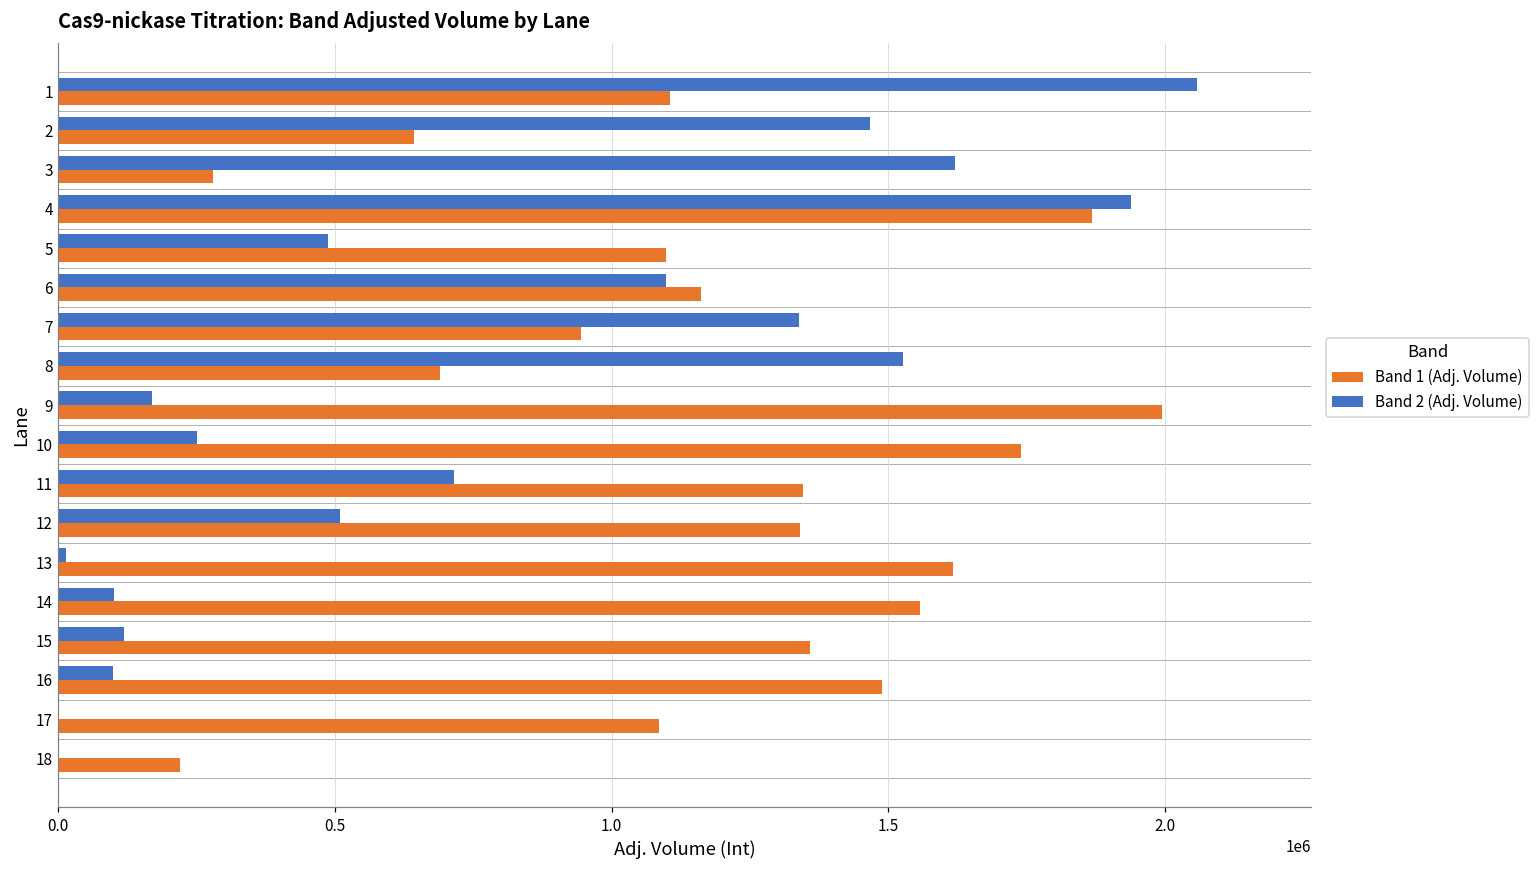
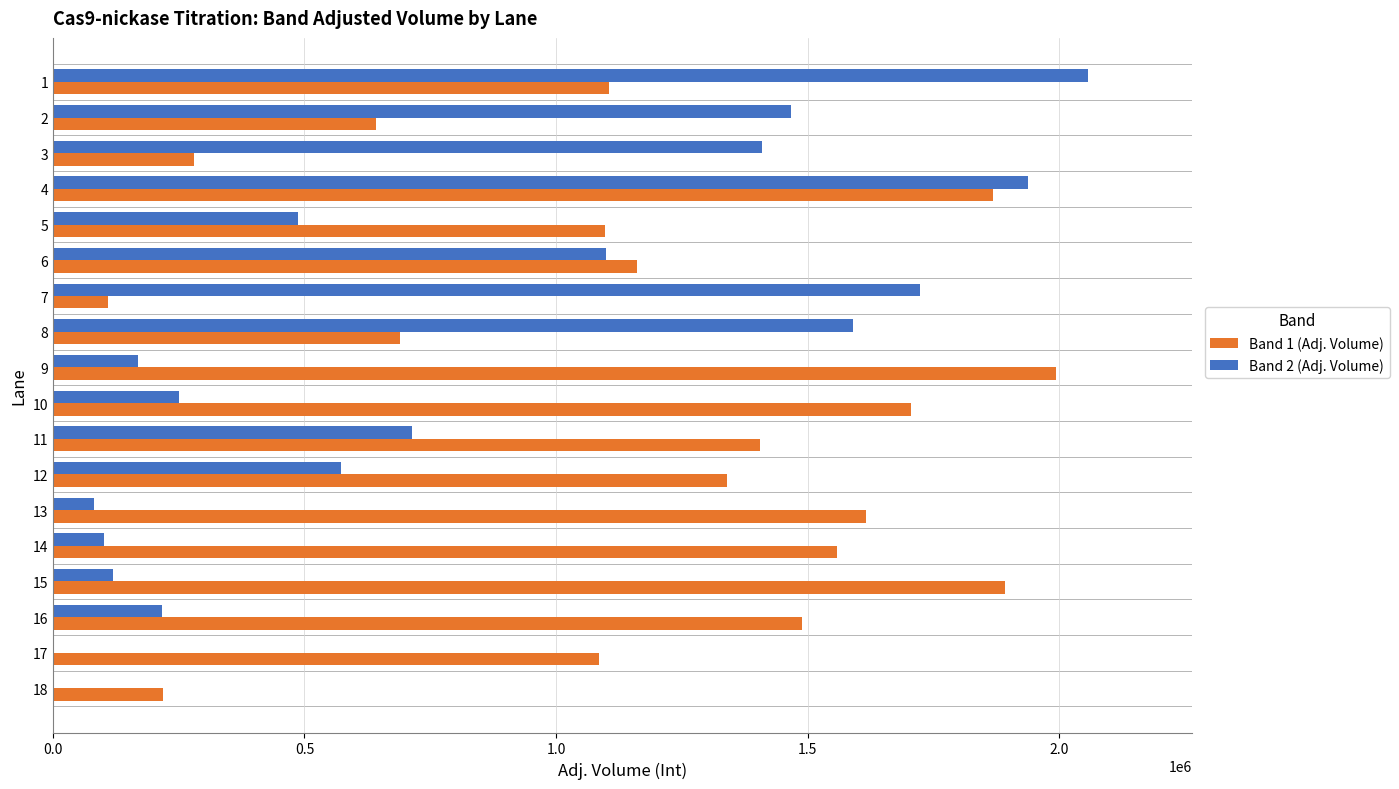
Band 2 (Adj. Volume), 3: 1620000 -> 1410000
Band 2 (Adj. Volume), 7: 1340000 -> 1720000
Band 1 (Adj. Volume), 7: 950000 -> 110000
Band 2 (Adj. Volume), 8: 1530000 -> 1590000
Band 1 (Adj. Volume), 10: 1740000 -> 1710000
Band 1 (Adj. Volume), 11: 1340000 -> 1410000
Band 2 (Adj. Volume), 12: 510000 -> 570000
Band 2 (Adj. Volume), 13: 10000 -> 80000
Band 1 (Adj. Volume), 15: 1360000 -> 1890000
Band 2 (Adj. Volume), 16: 100000 -> 220000
